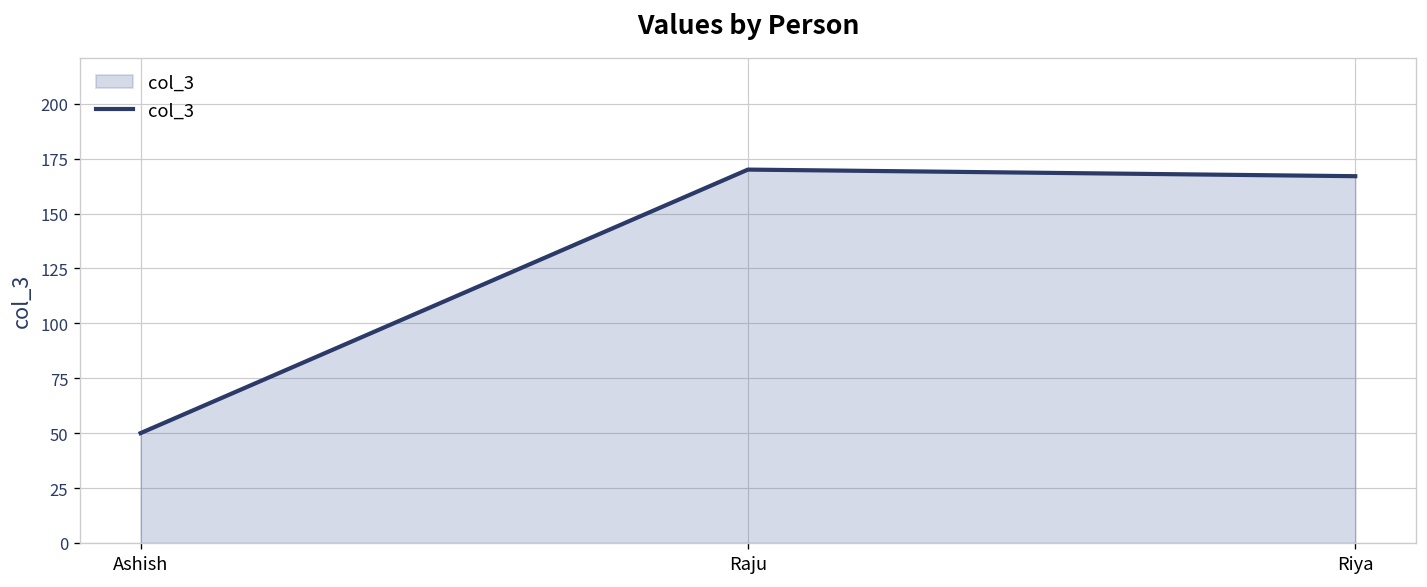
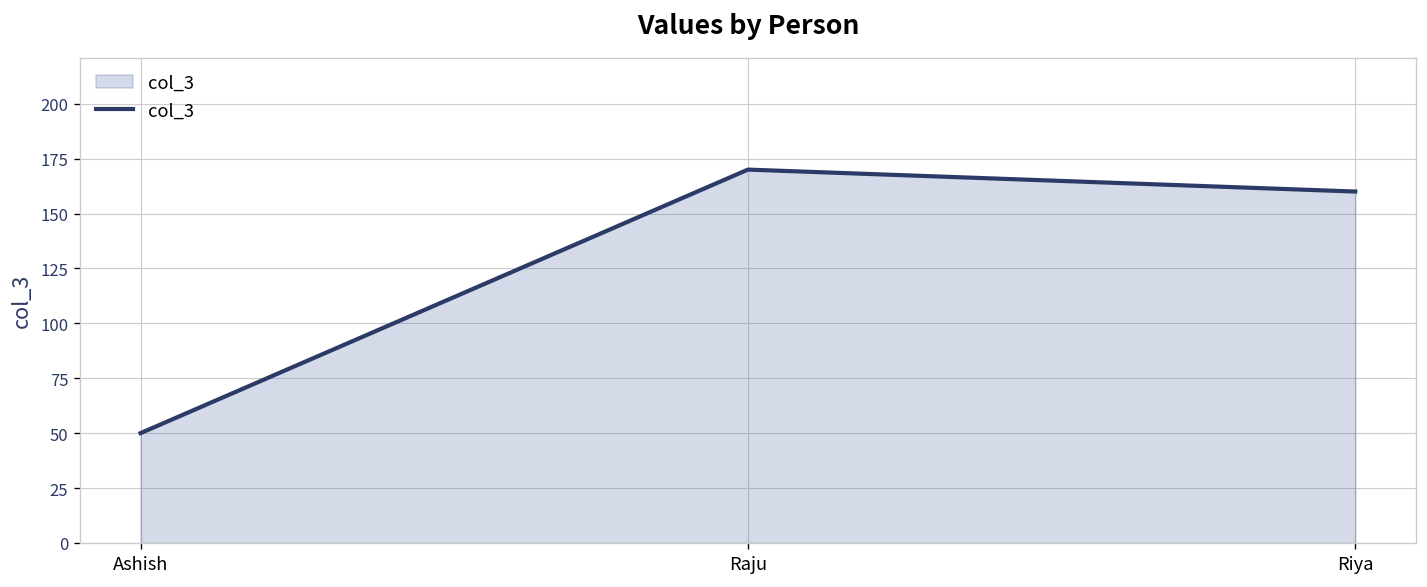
Riya: 167 -> 160
